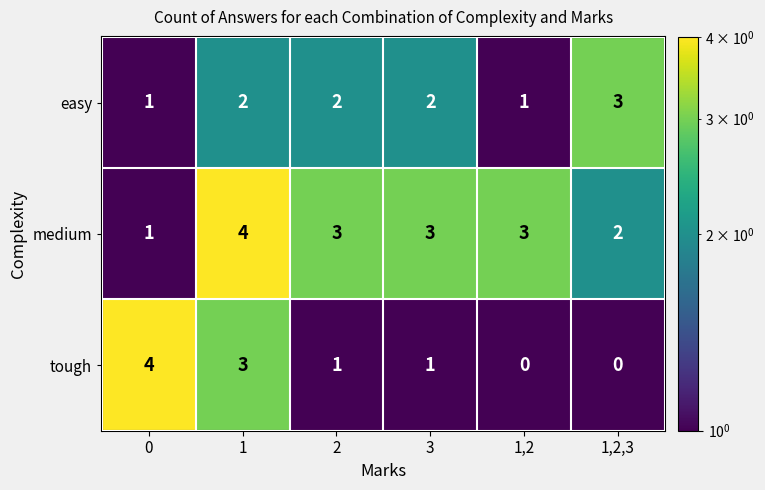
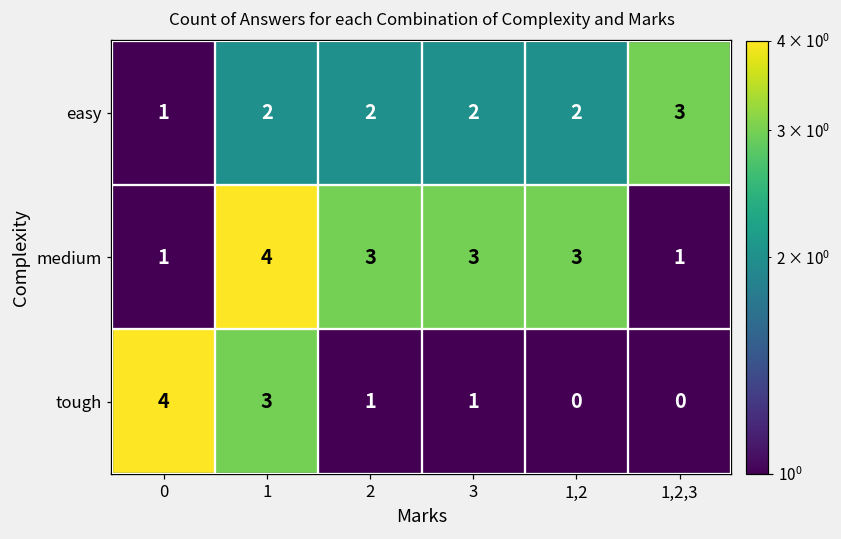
easy, 1,2: 1 -> 2
medium, 1,2,3: 2 -> 1
